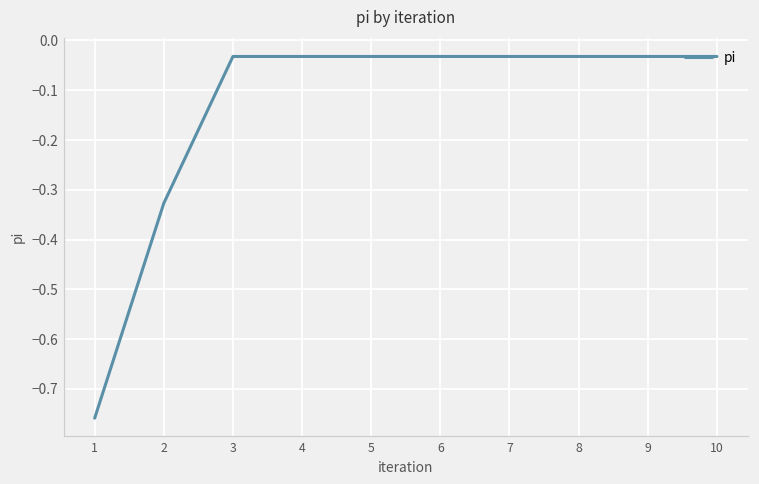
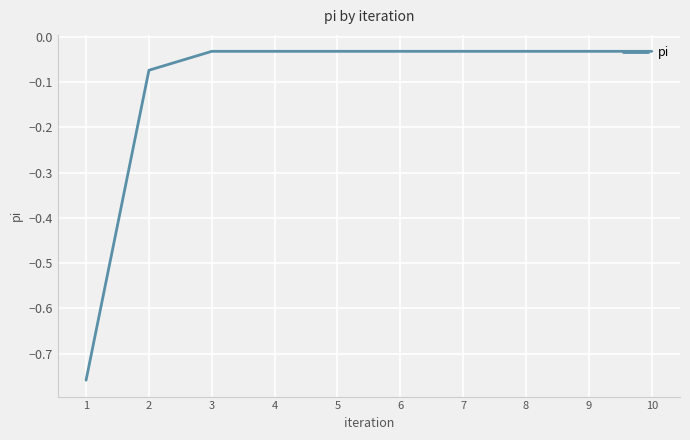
2: -0.33 -> -0.07
